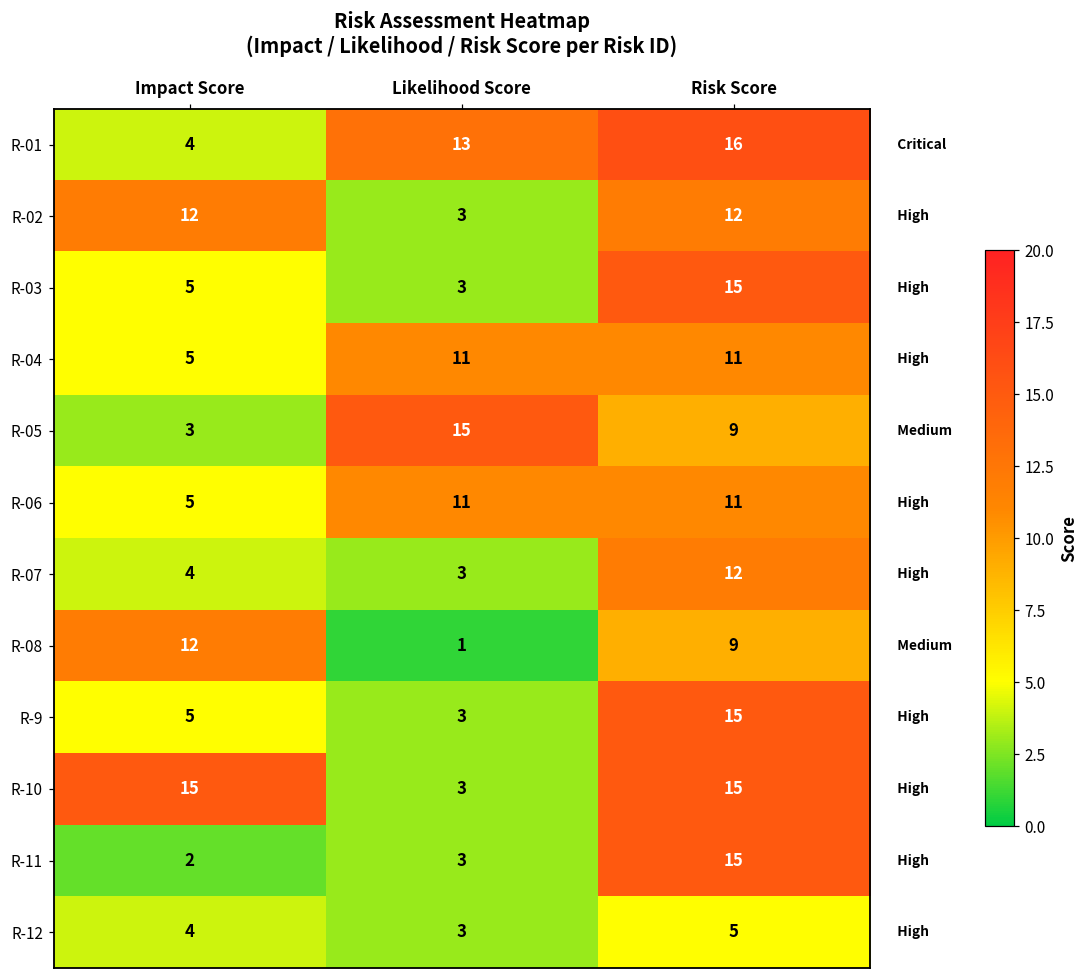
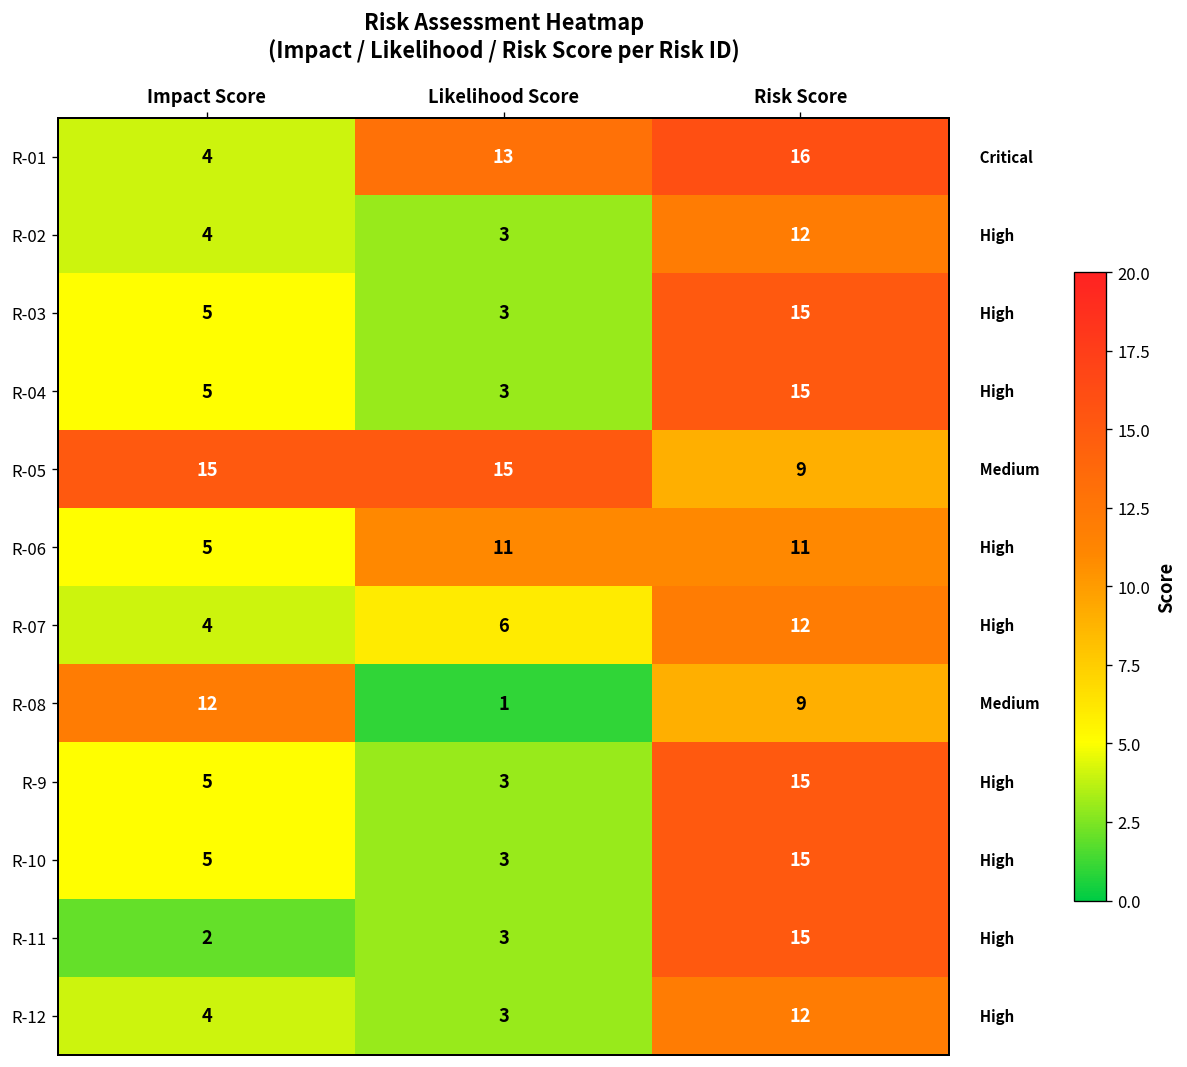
R-02, Impact Score: 12 -> 4
R-04, Likelihood Score: 11 -> 3
R-04, Risk Score: 11 -> 15
R-05, Impact Score: 3 -> 15
R-07, Likelihood Score: 3 -> 6
R-10, Impact Score: 15 -> 5
R-12, Risk Score: 5 -> 12
